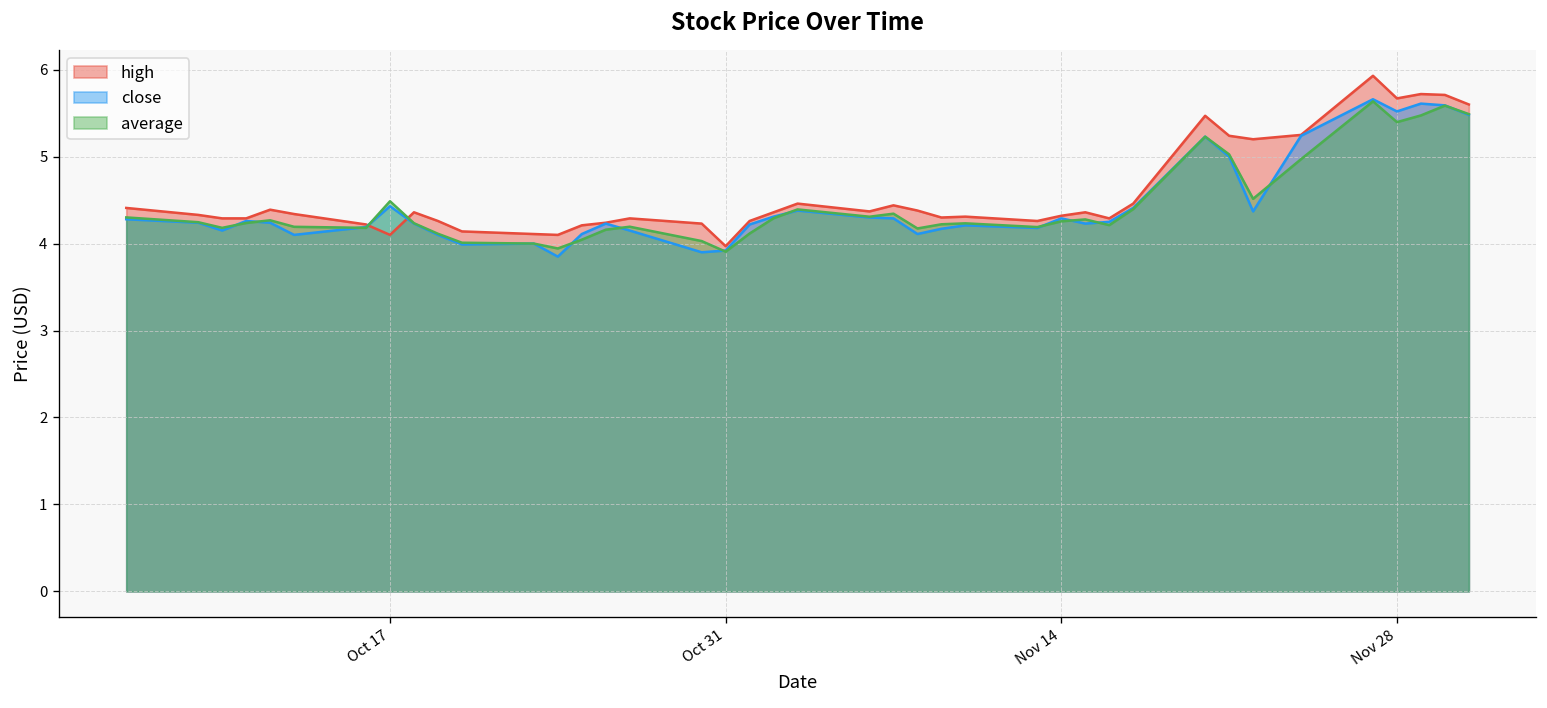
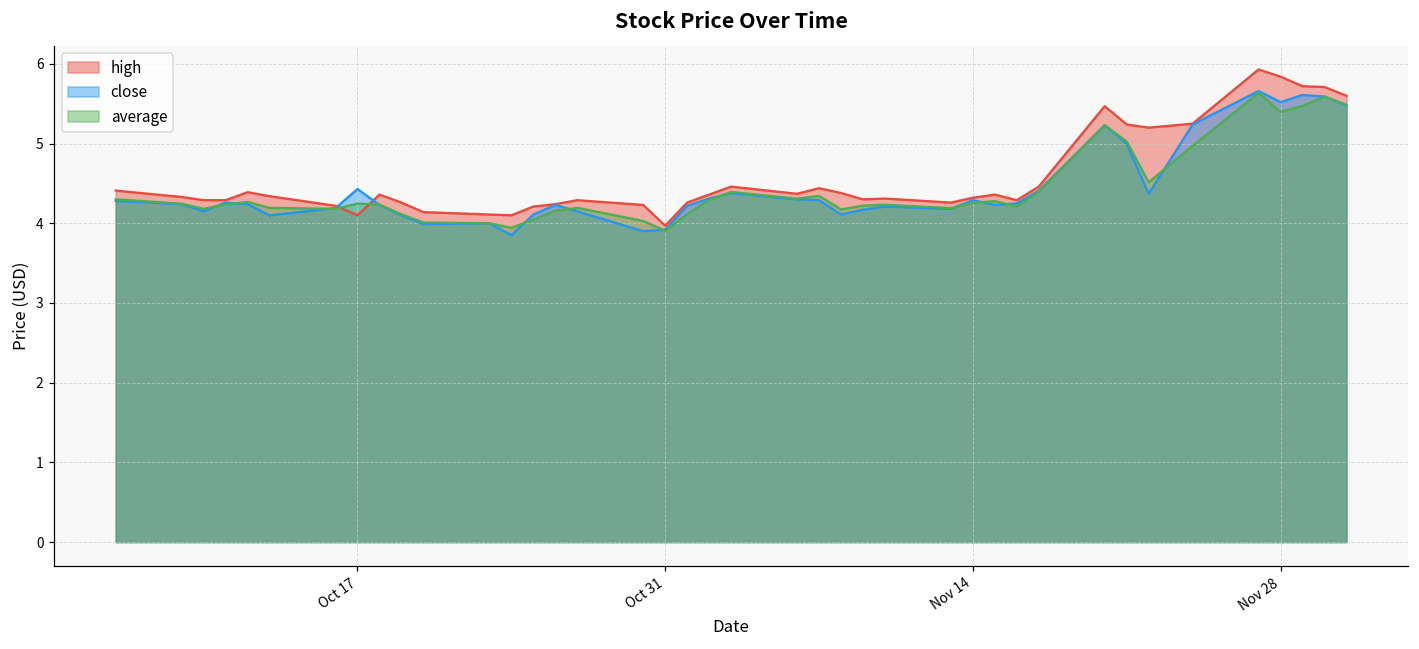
average, Oct 17: 4.5 -> 4.2
high, Nov 28: 5.7 -> 5.8
